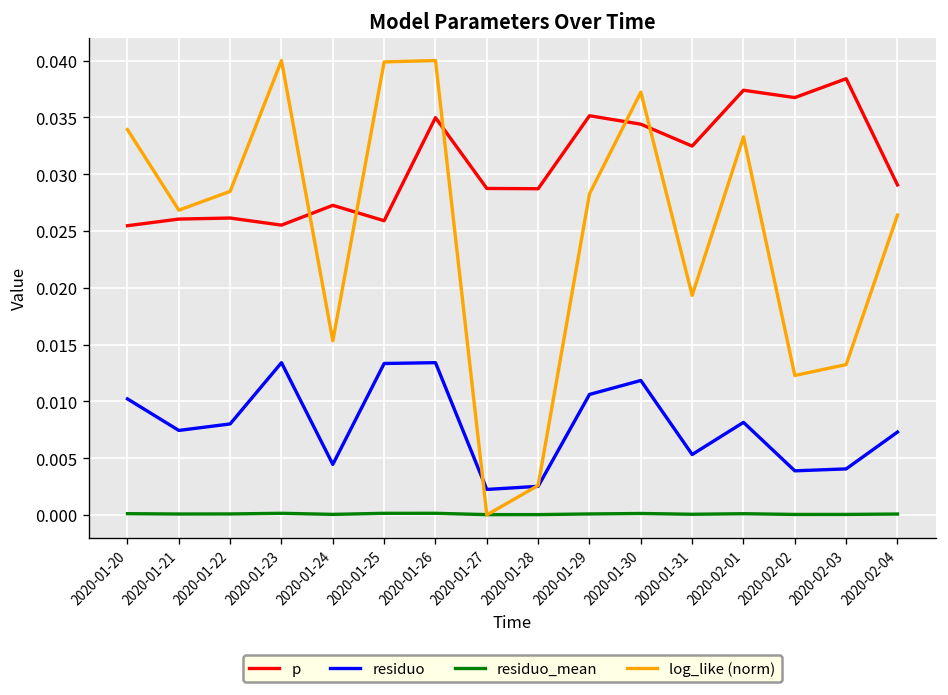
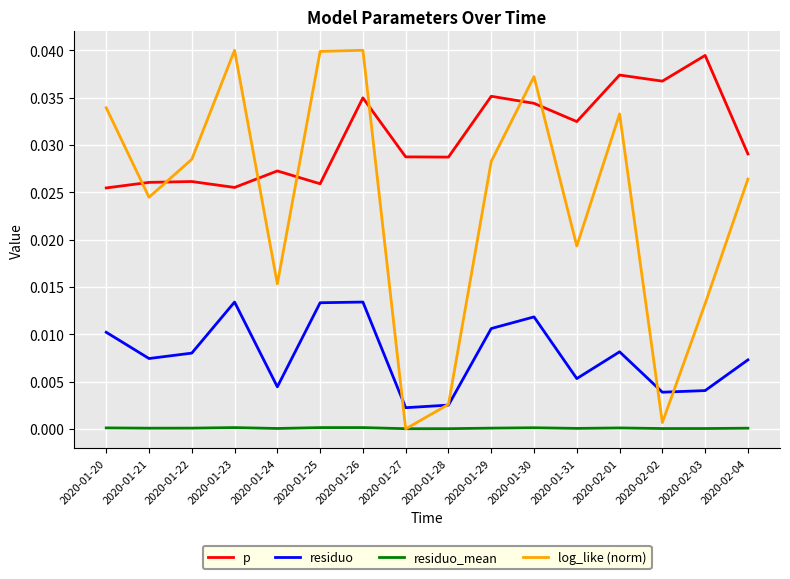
log_like (norm), 2020-01-21: 0.027 -> 0.024
log_like (norm), 2020-02-02: 0.012 -> 0.001
p, 2020-02-03: 0.038 -> 0.039
